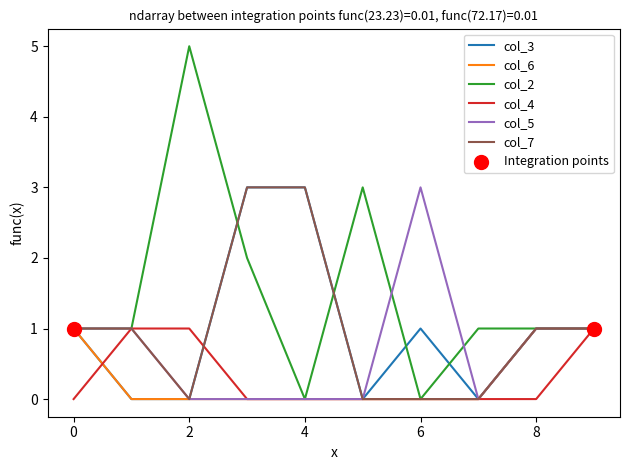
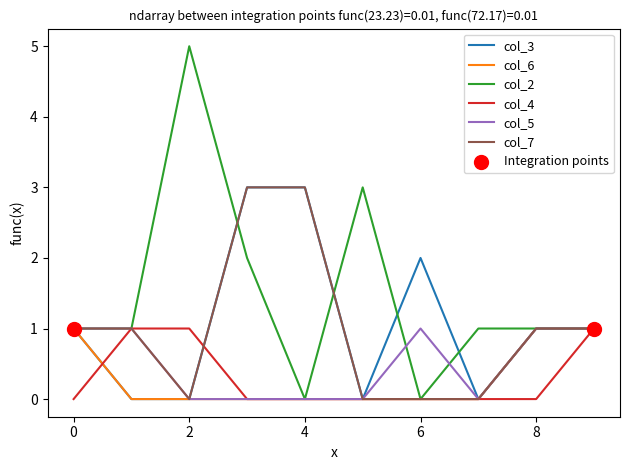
col_3, 6: 1 -> 2
col_5, 6: 3 -> 1
